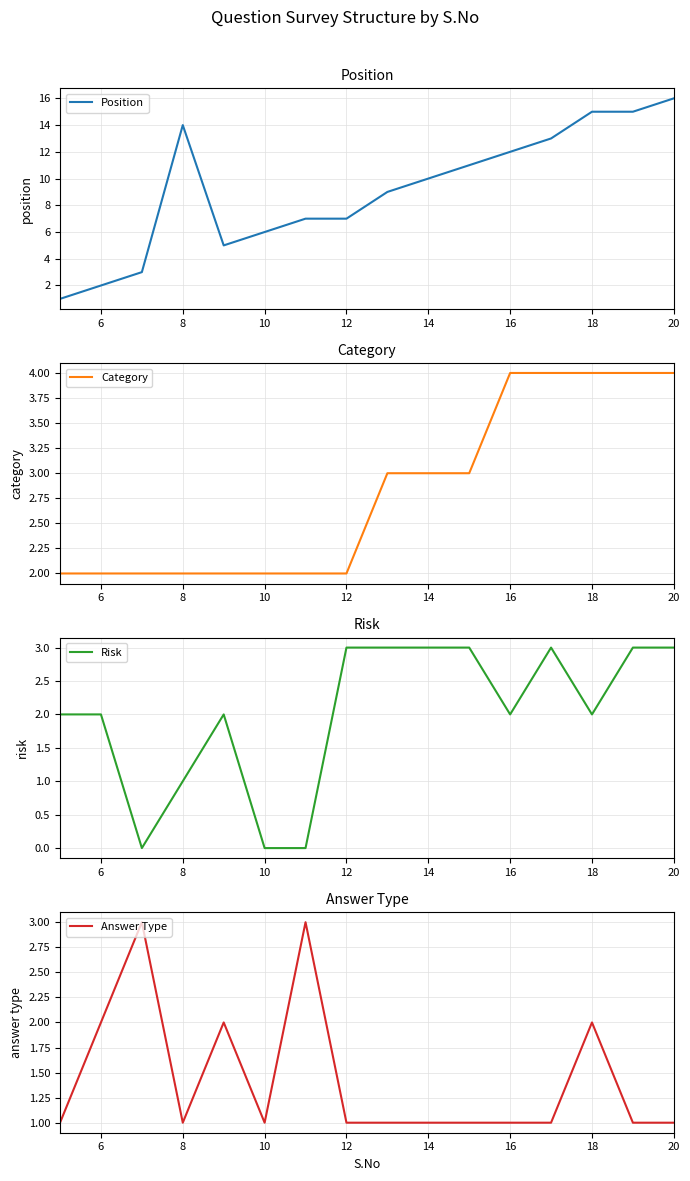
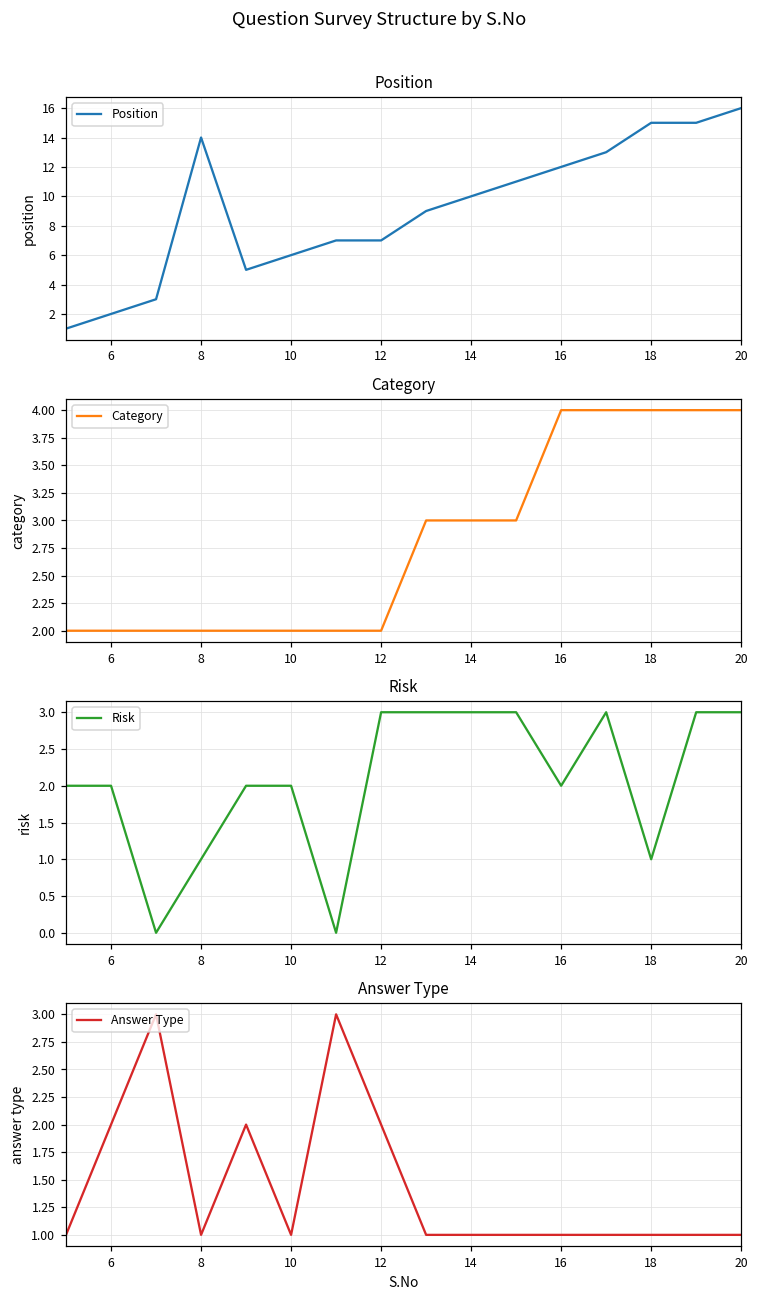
Risk, 10: 0 -> 2
Risk, 18: 2 -> 1
Answer Type, 12: 1 -> 2
Answer Type, 18: 2 -> 1
